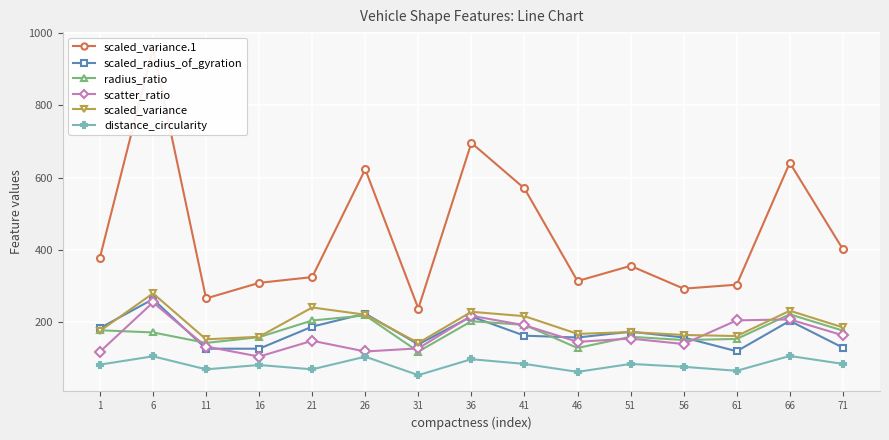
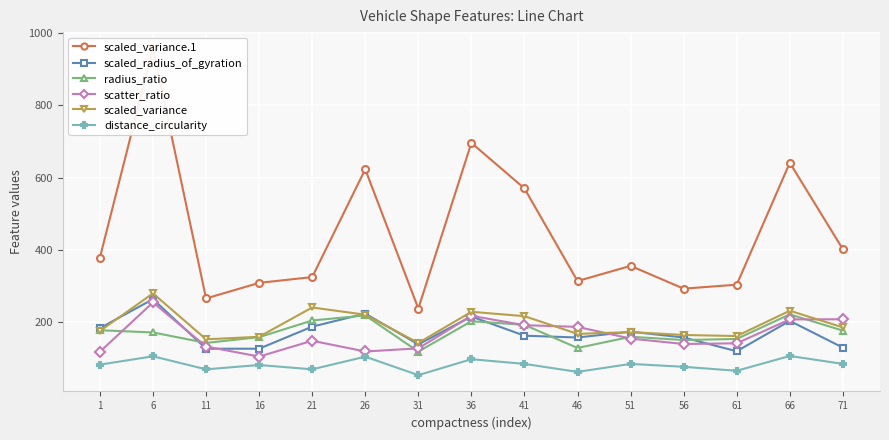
scatter_ratio, 46: 150 -> 190
scatter_ratio, 61: 210 -> 140
scatter_ratio, 71: 160 -> 210
